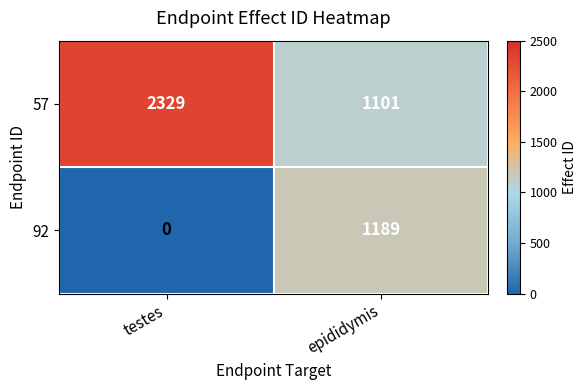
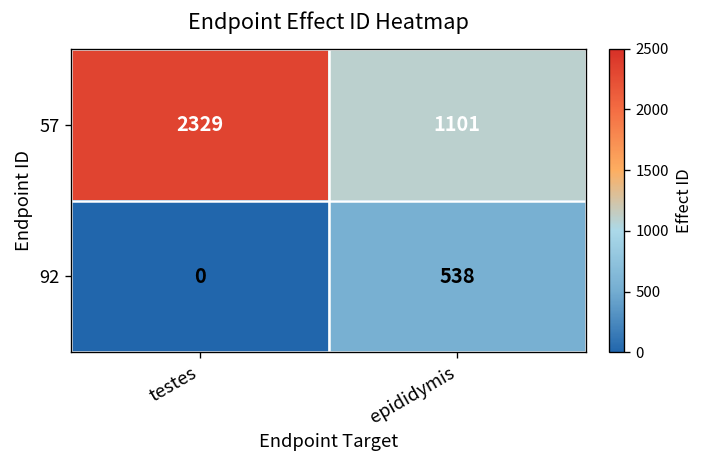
92, epididymis: 1189 -> 538
